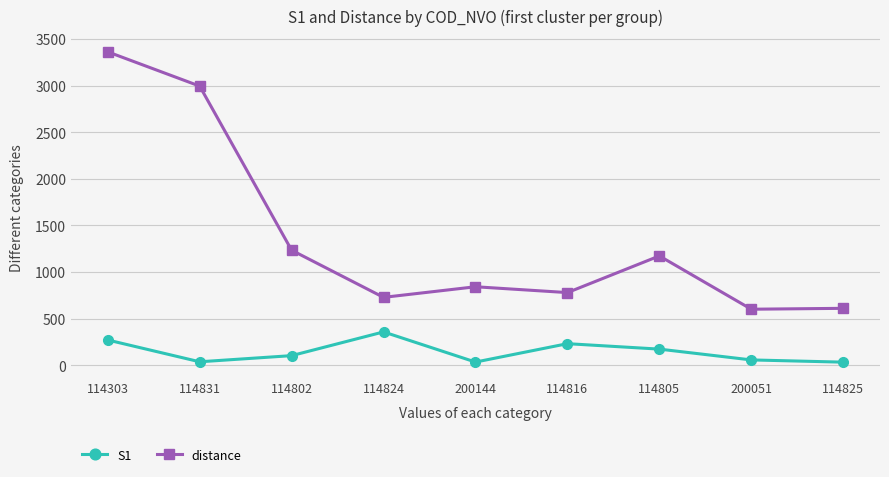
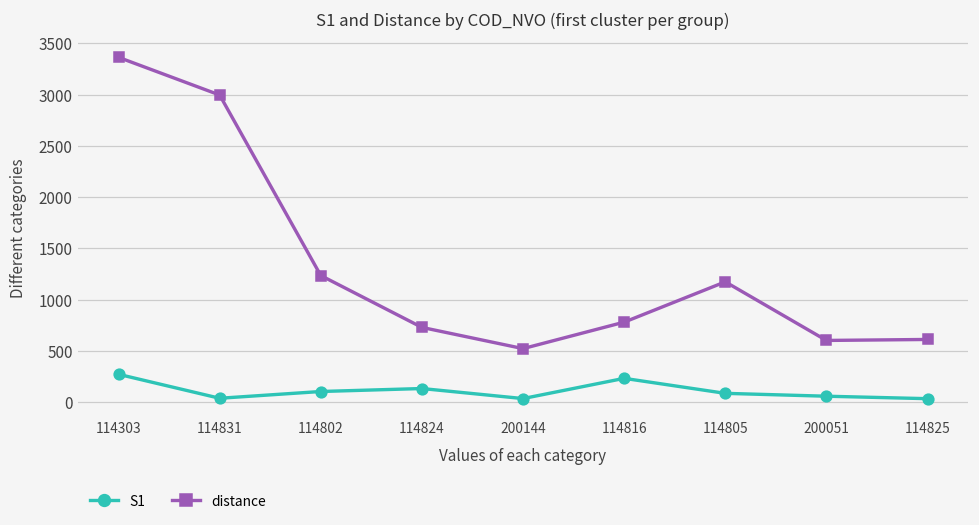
S1, 114824: 400 -> 100
distance, 200144: 800 -> 500
S1, 114805: 200 -> 100
